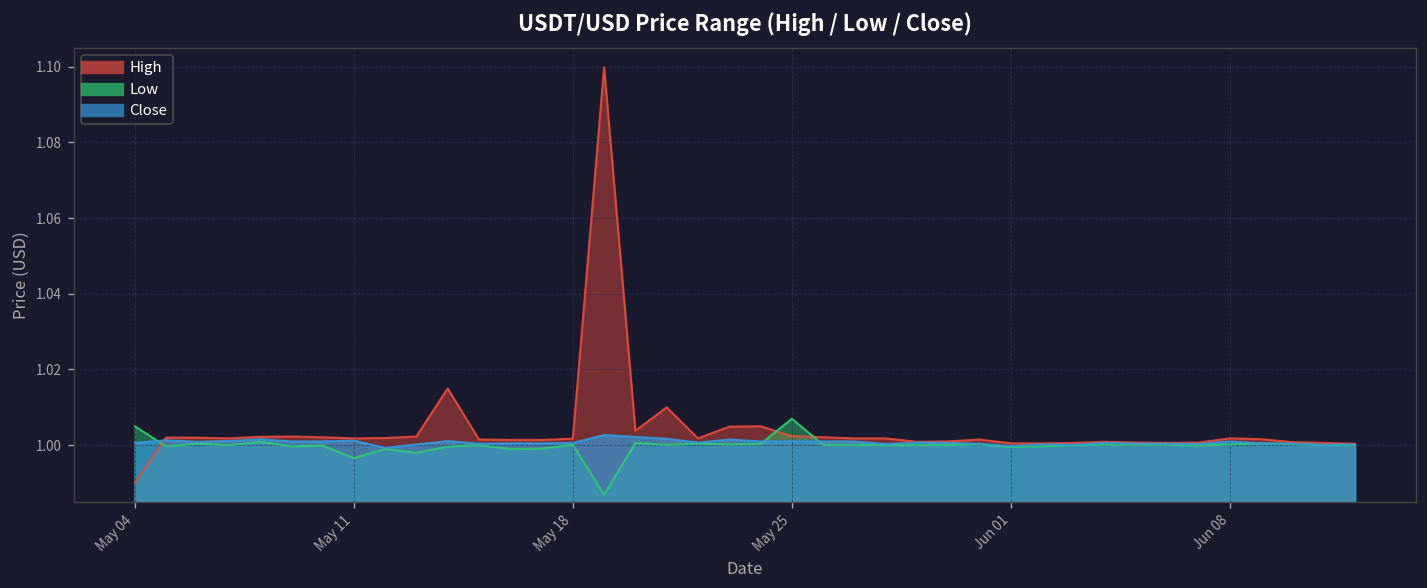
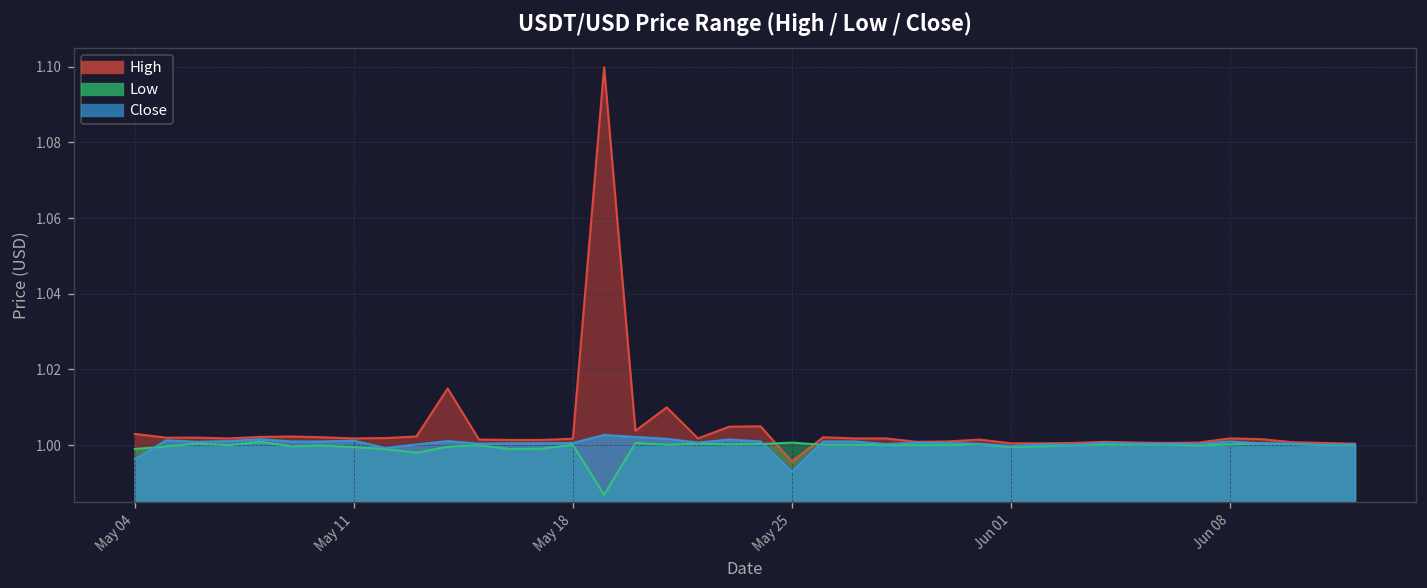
High, May 04: 0.990 -> 1.003
Low, May 04: 1.005 -> 0.999
Close, May 04: 1.001 -> 0.996
Low, May 11: 0.997 -> 1.000
High, May 25: 1.002 -> 0.996
Low, May 25: 1.007 -> 1.001
Close, May 25: 1.001 -> 0.993
